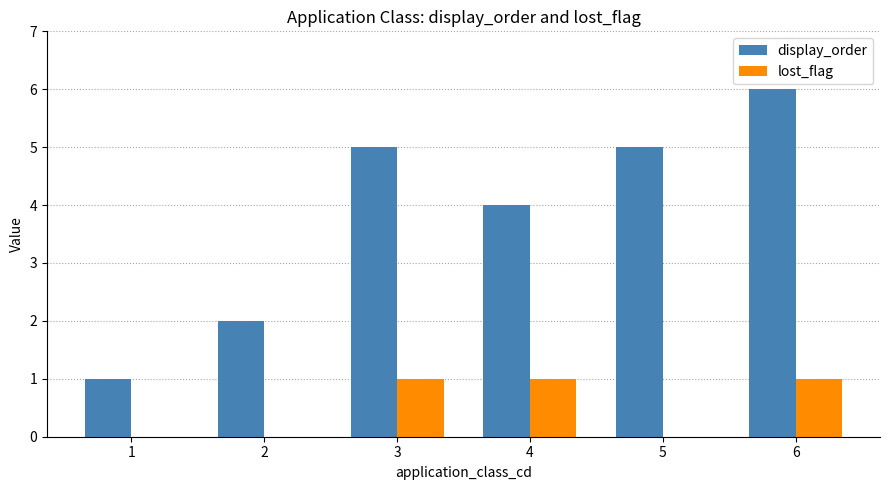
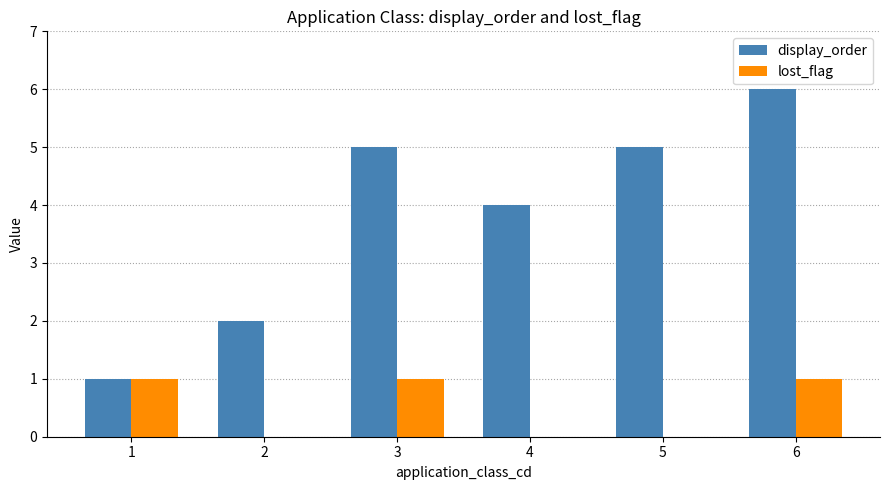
lost_flag, 1: 0 -> 1
lost_flag, 4: 1 -> 0
